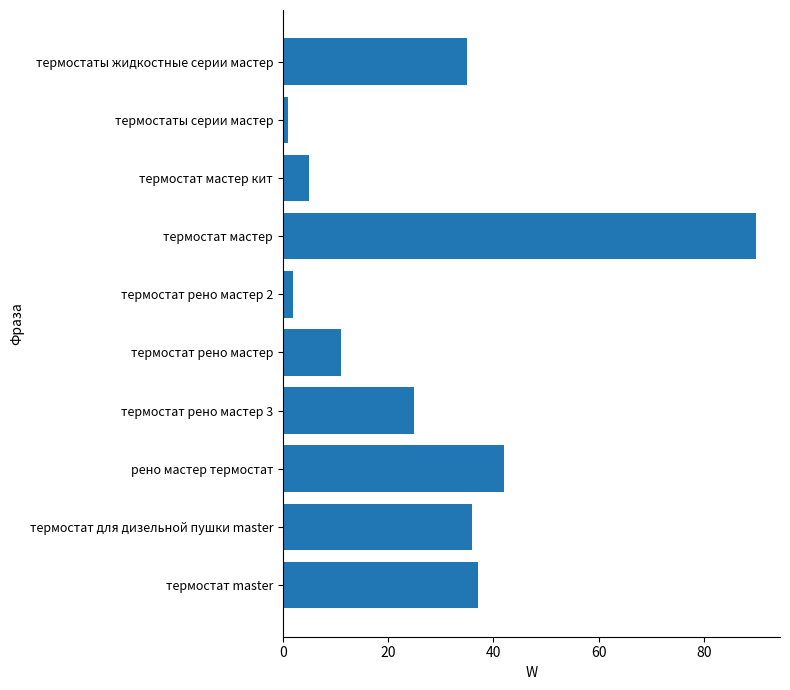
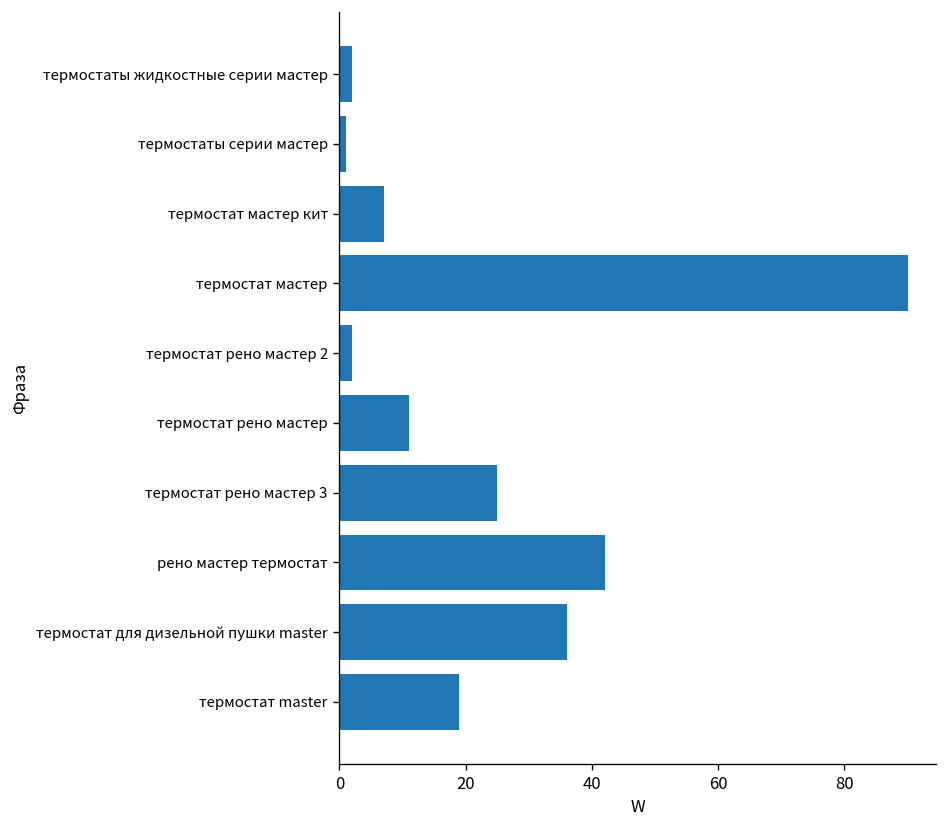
термостаты жидкостные серии мастер: 35 -> 2
термостат мастер кит: 5 -> 7
термостат master: 37 -> 19
